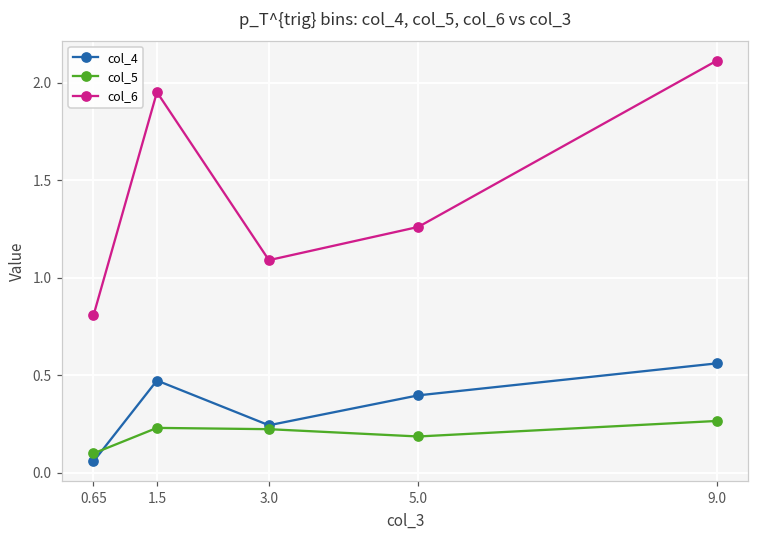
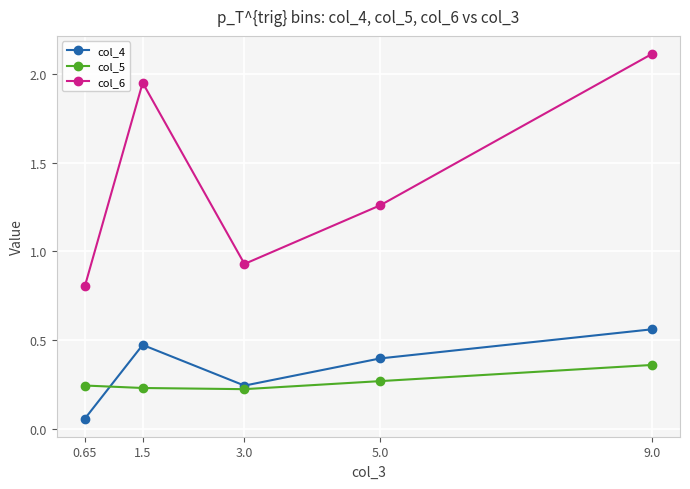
col_5, 0.65: 0.10 -> 0.24
col_6, 3.0: 1.09 -> 0.93
col_5, 5.0: 0.19 -> 0.27
col_5, 9.0: 0.27 -> 0.36
